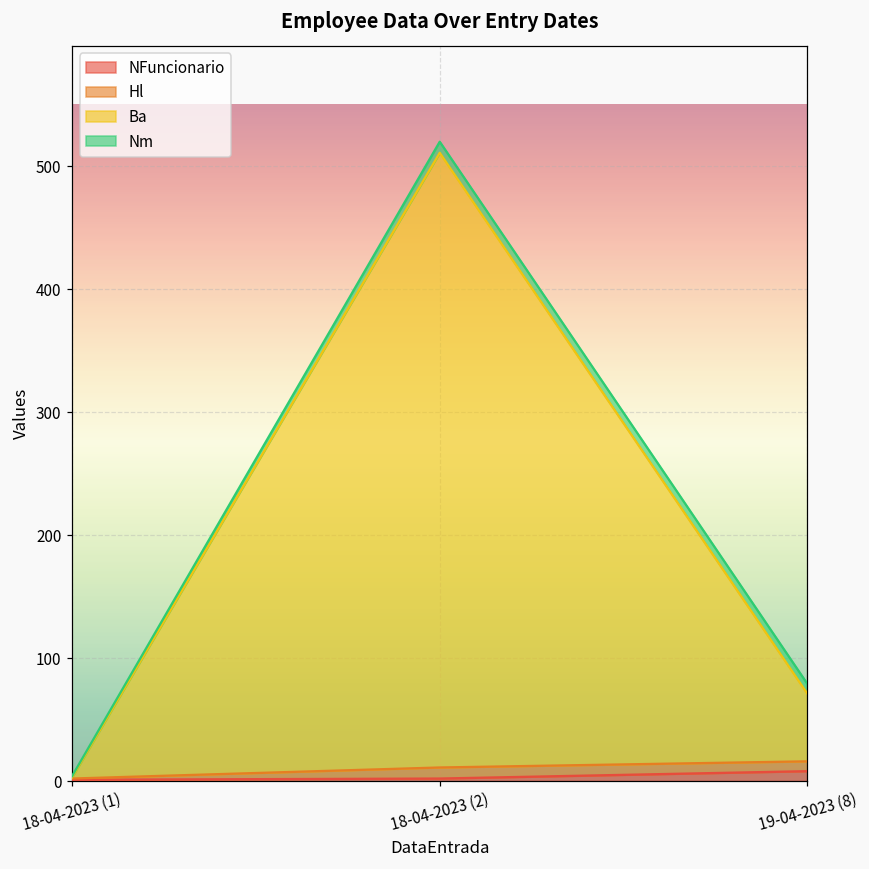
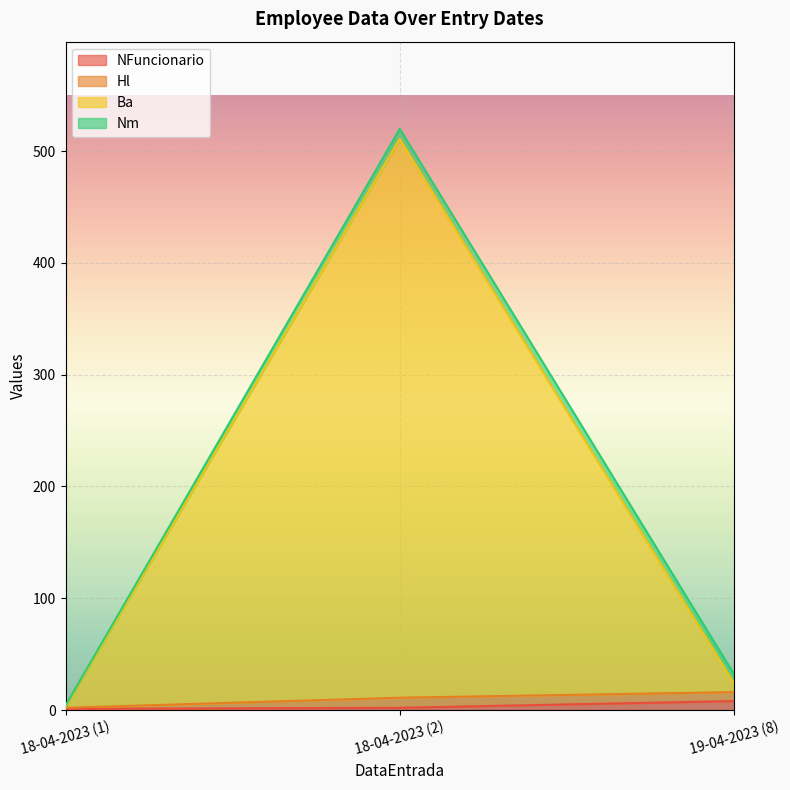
Ba, 19-04-2023 (8): 55 -> 8
